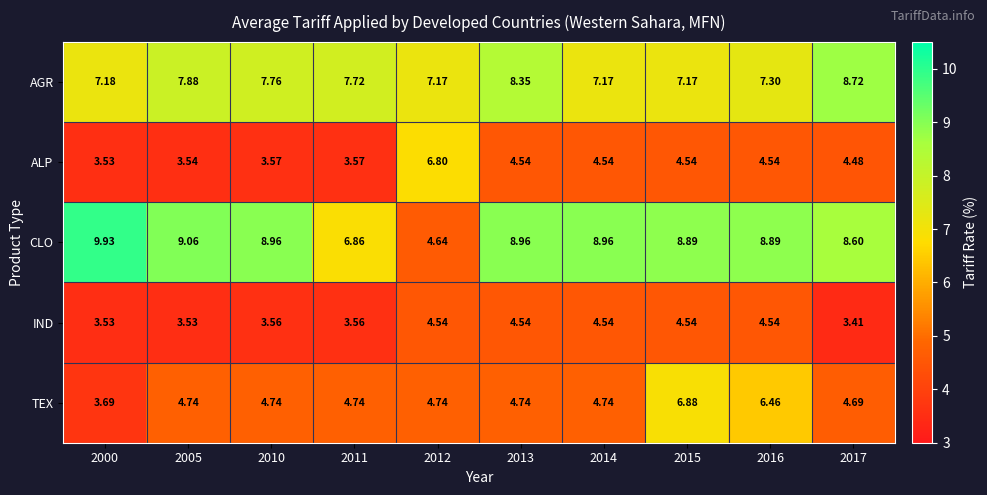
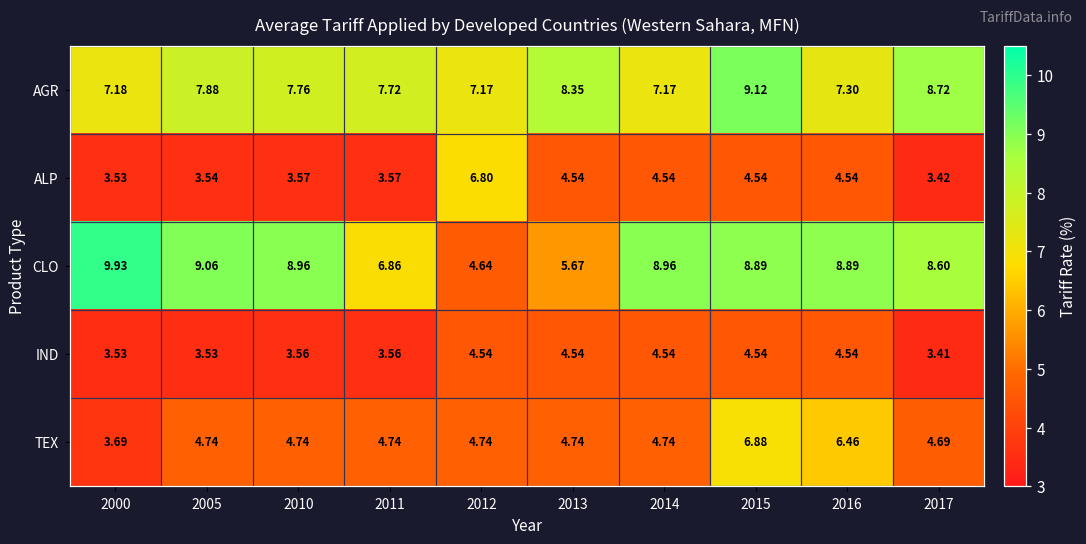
AGR, 2015: 7.17 -> 9.12
ALP, 2017: 4.48 -> 3.42
CLO, 2013: 8.96 -> 5.67
